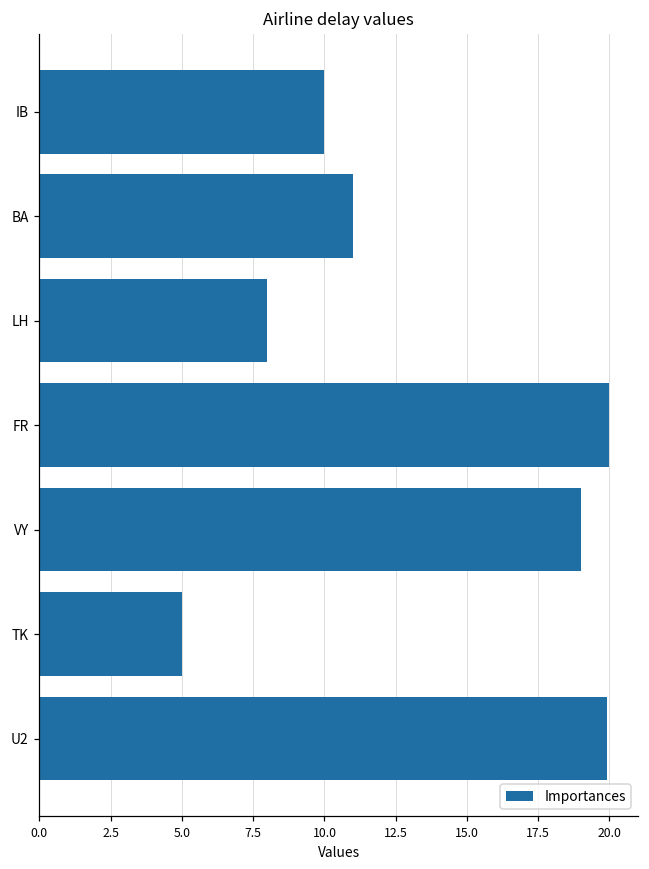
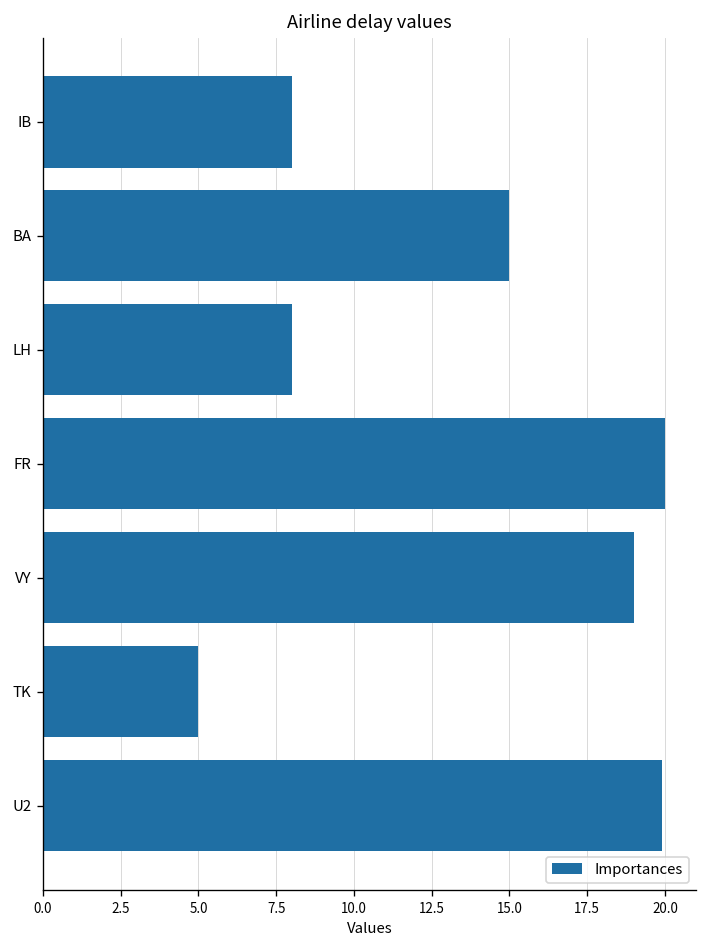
IB: 10 -> 8
BA: 11 -> 15
